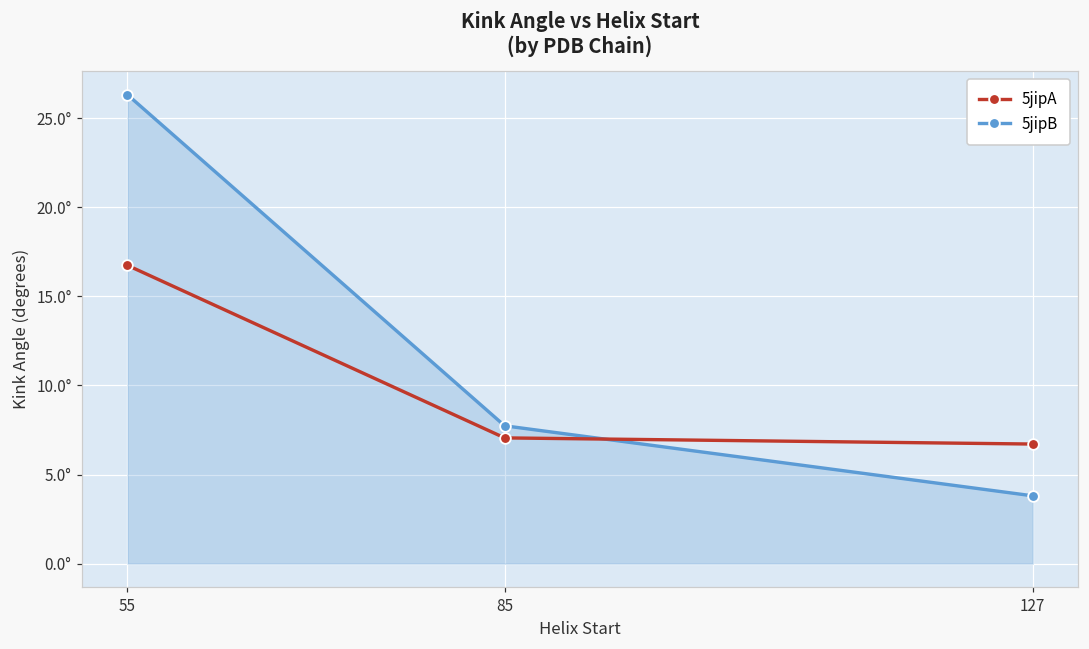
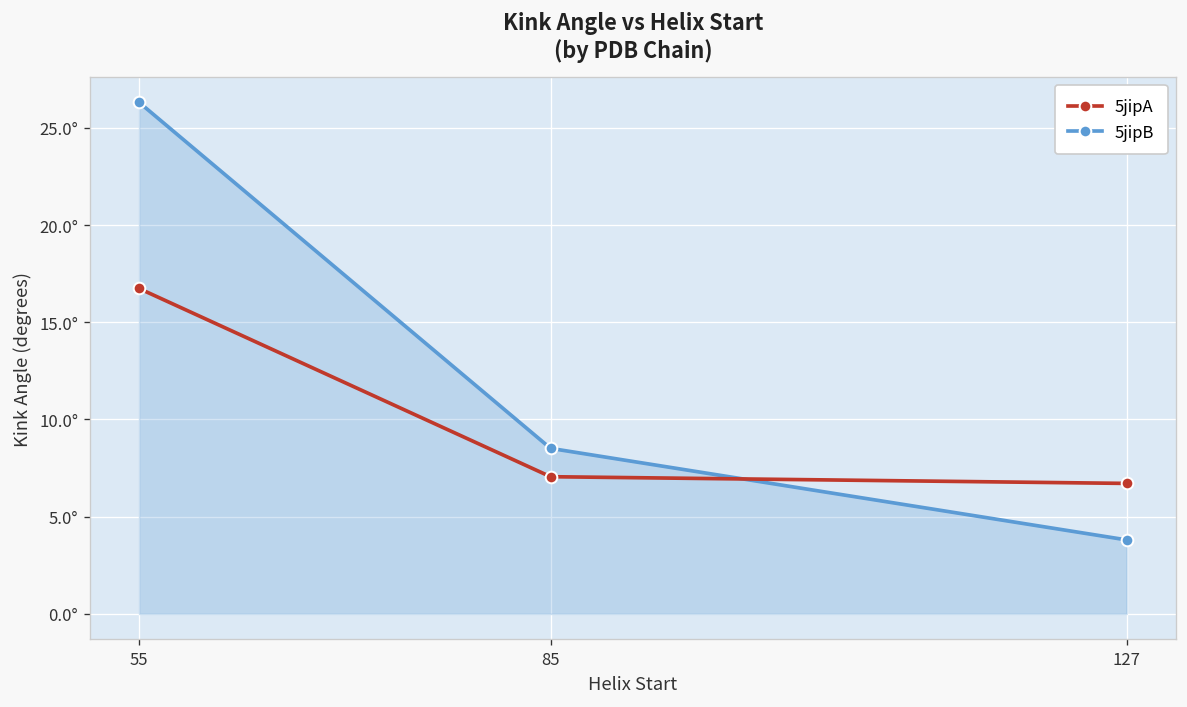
5jipB, 85: 7.7° -> 8.5°
